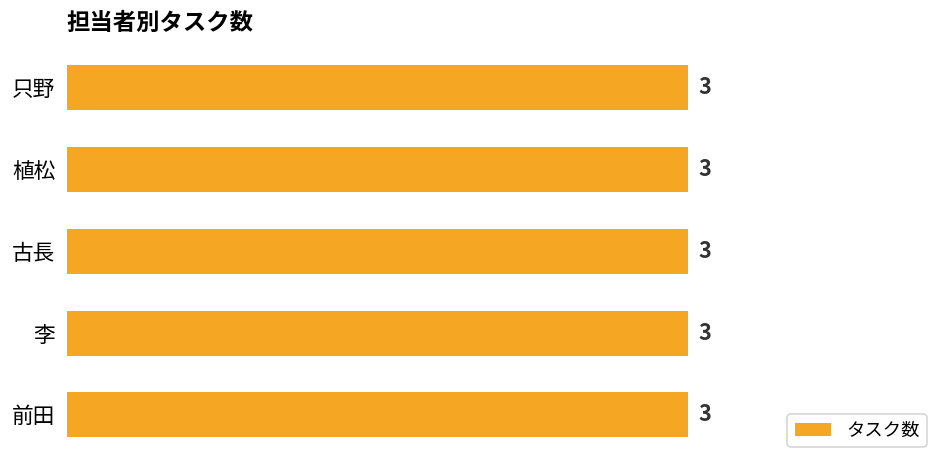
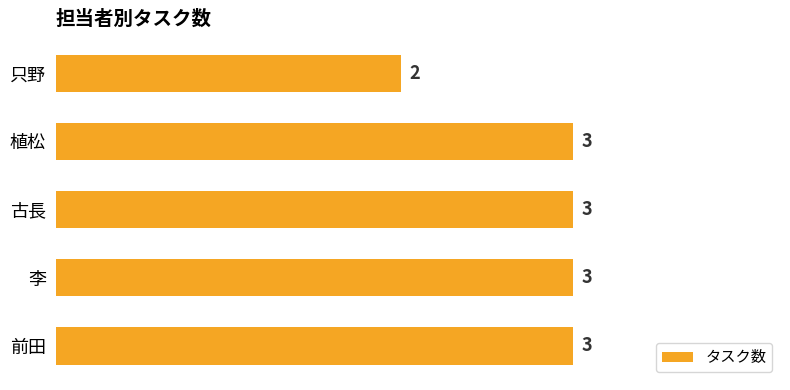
只野: 3 -> 2
